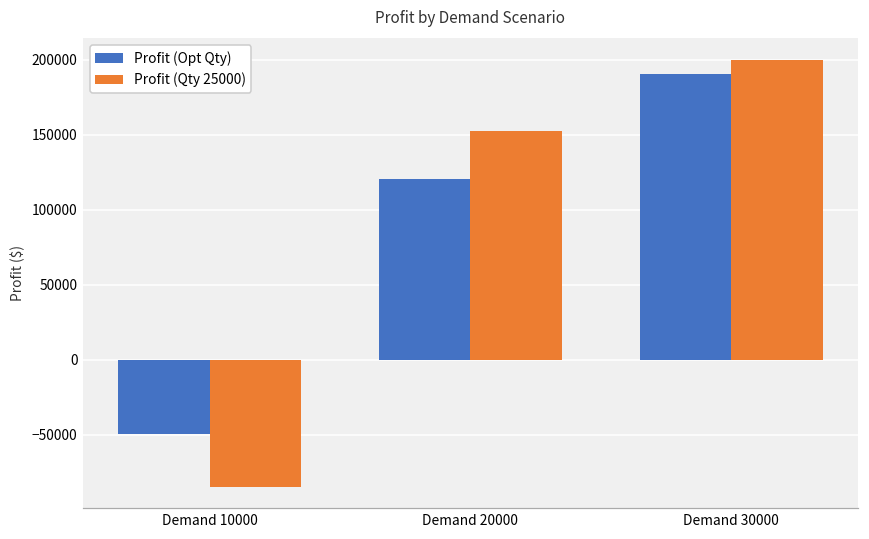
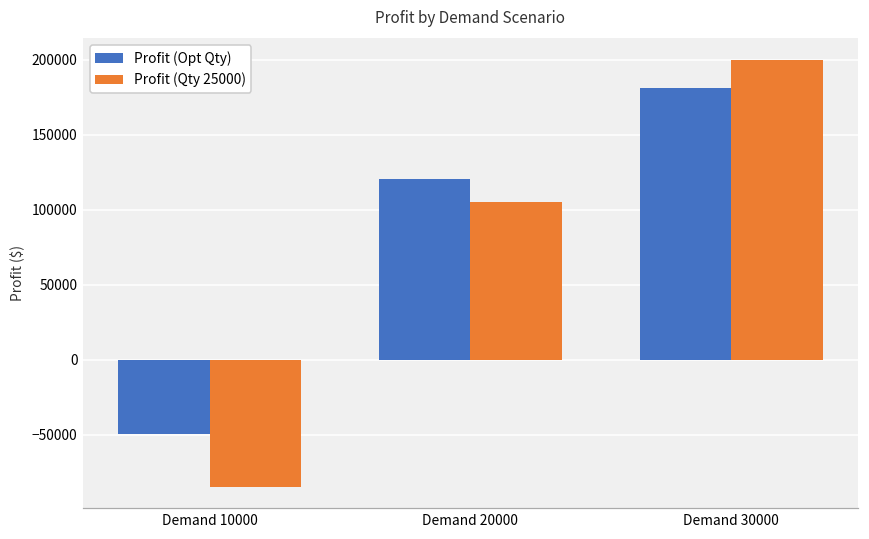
Profit (Qty 25000), Demand 20000: 152000 -> 105000
Profit (Opt Qty), Demand 30000: 190000 -> 181000
